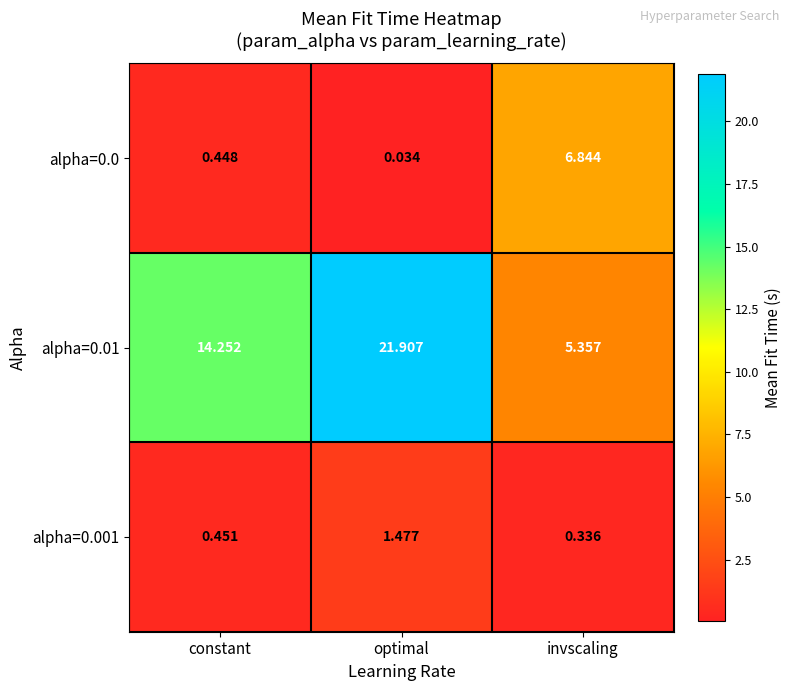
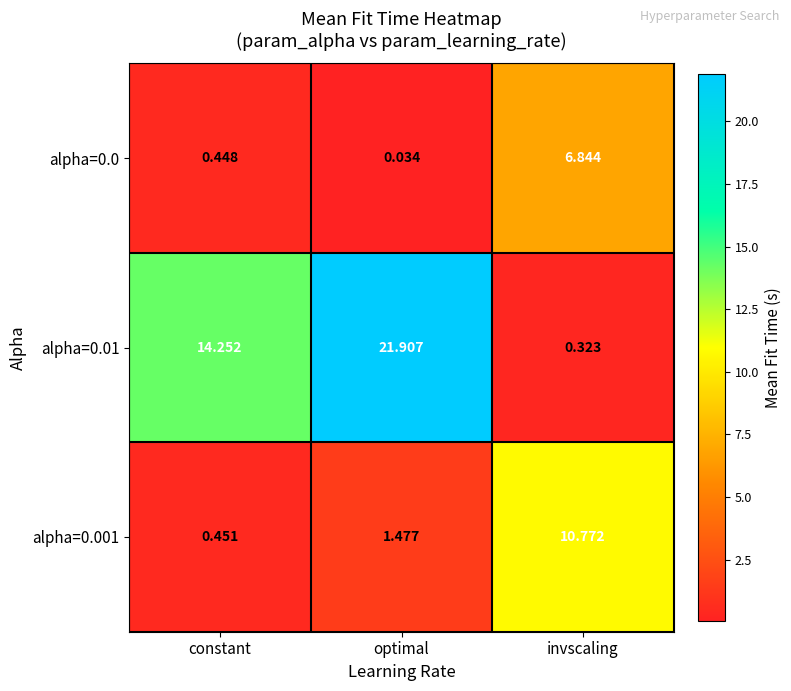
alpha=0.01, invscaling: 5.357 -> 0.323
alpha=0.001, invscaling: 0.336 -> 10.772
